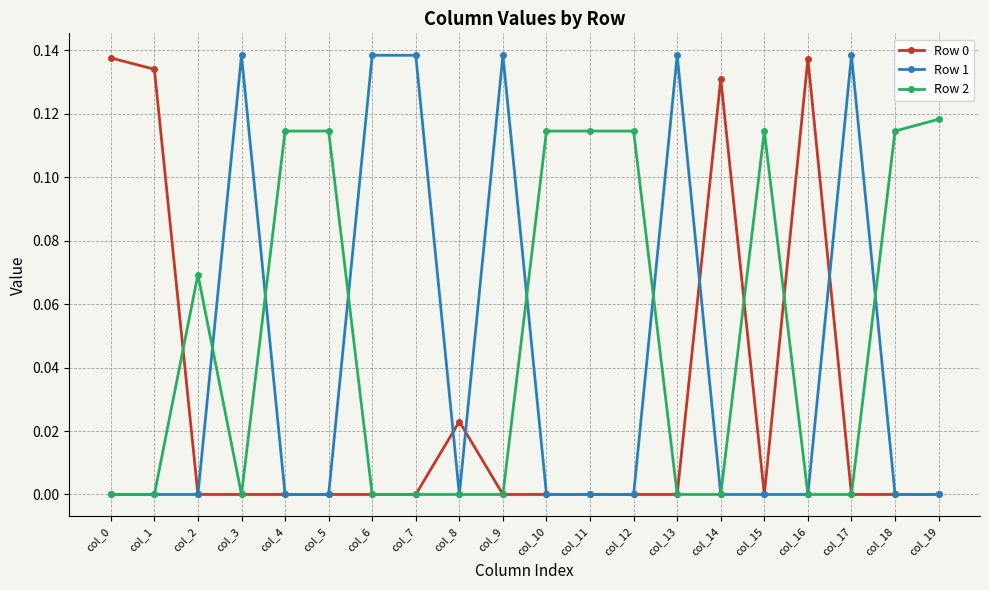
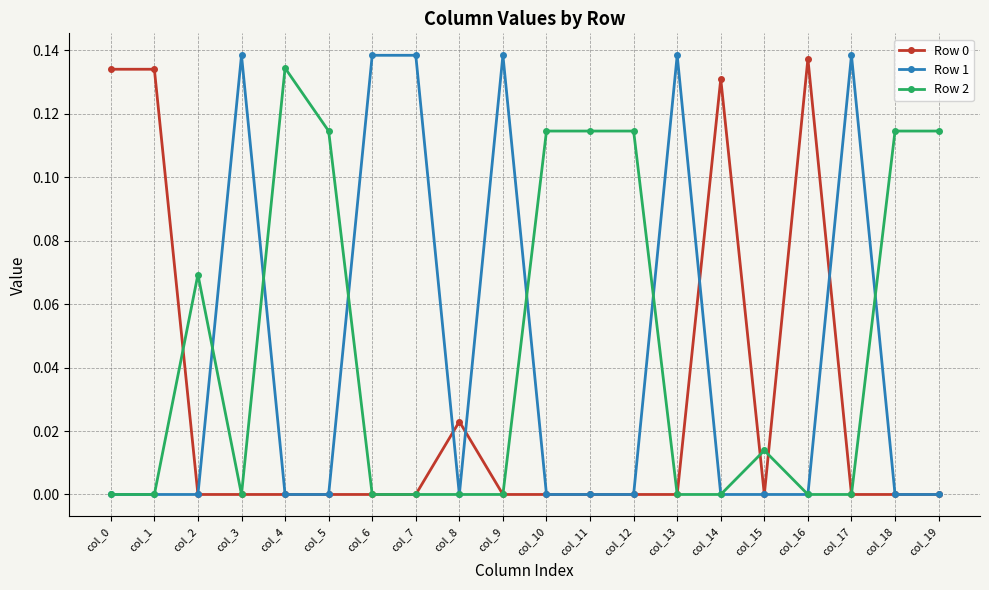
Row 0, col_0: 0.138 -> 0.134
Row 2, col_4: 0.115 -> 0.134
Row 2, col_15: 0.115 -> 0.014
Row 2, col_19: 0.118 -> 0.115
